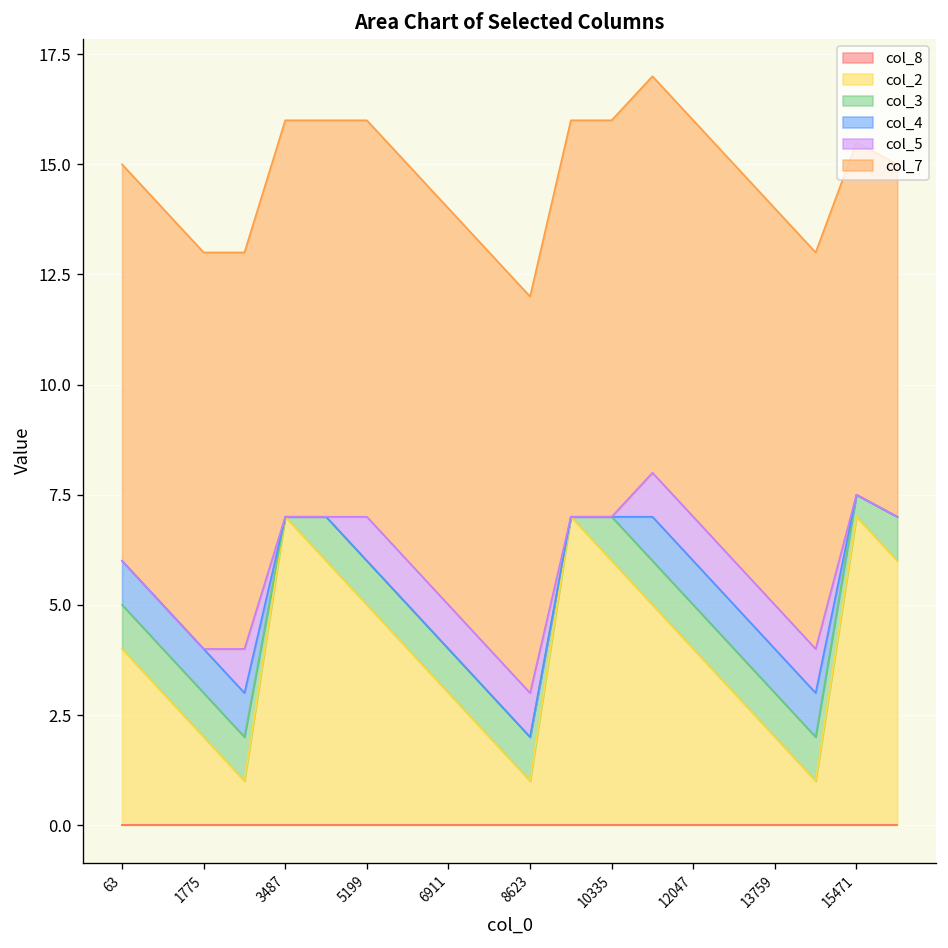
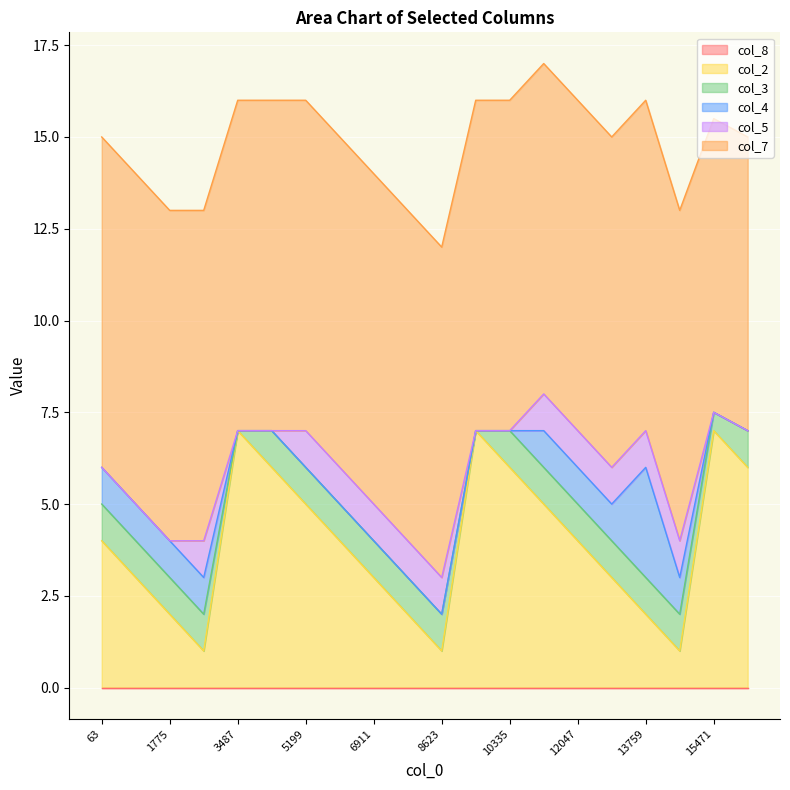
col_4, 13759: 1 -> 3
